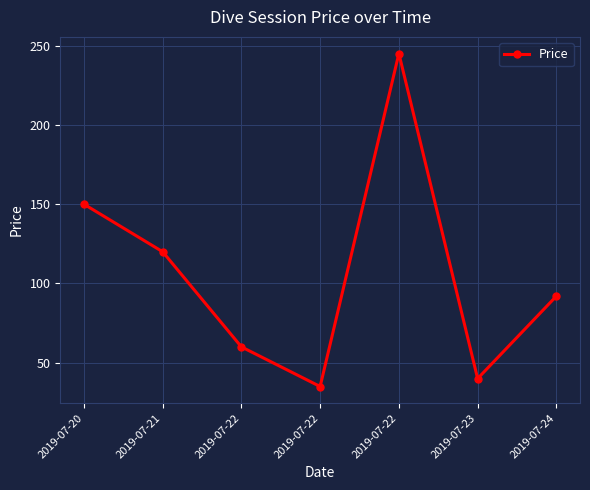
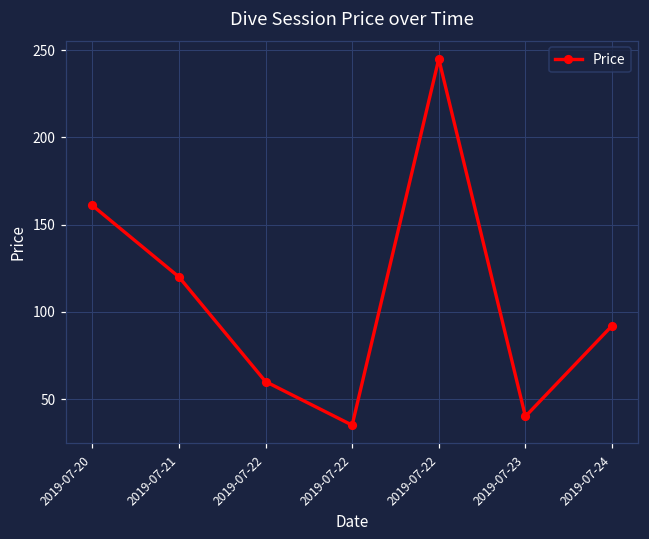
2019-07-20: 150 -> 161
